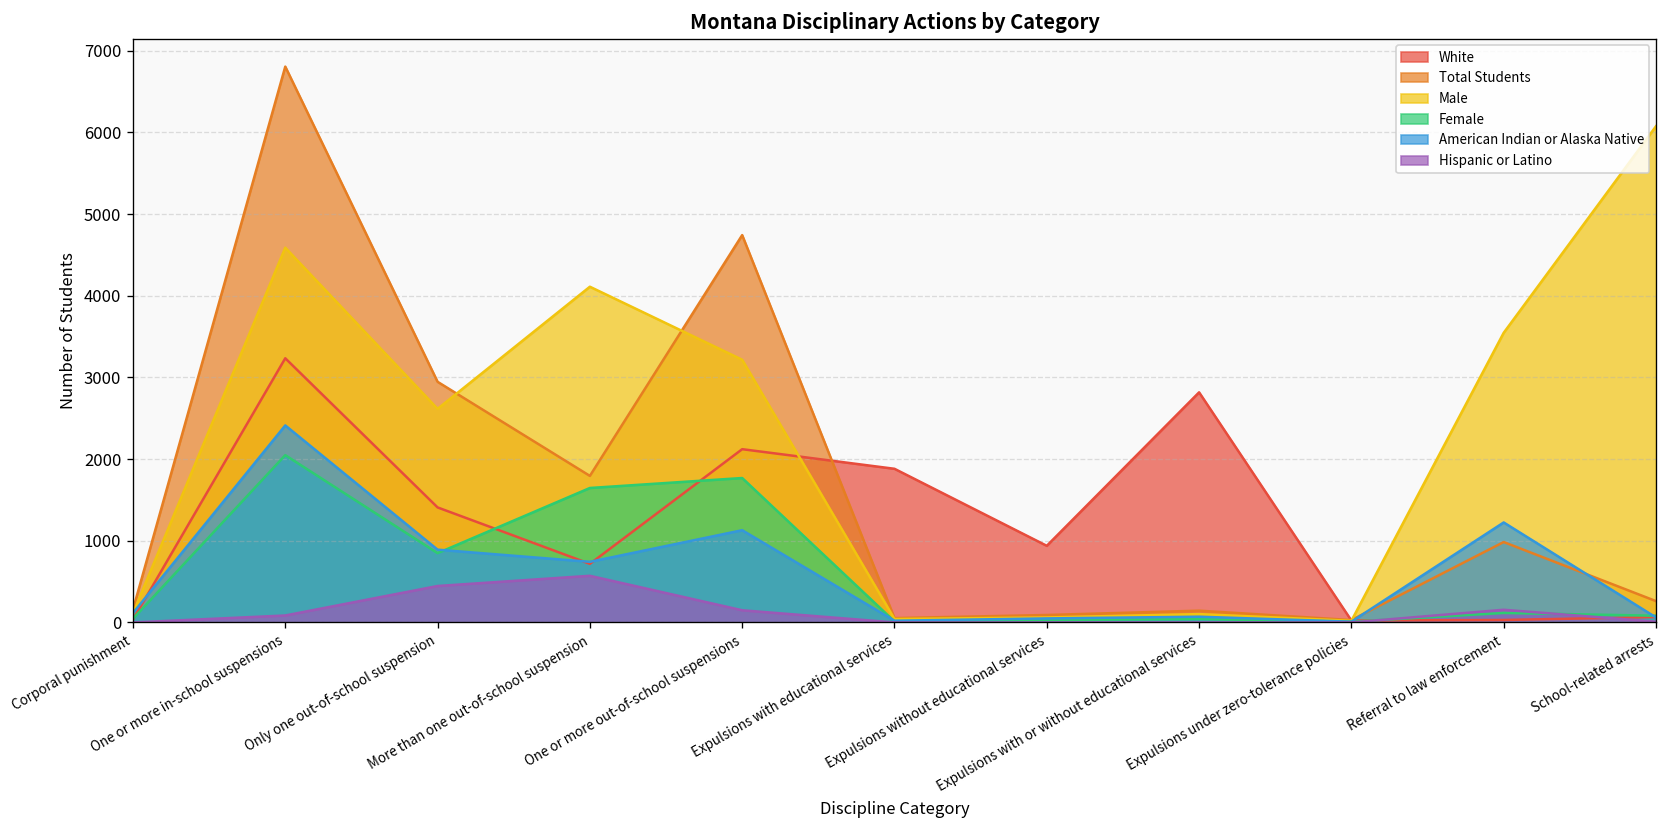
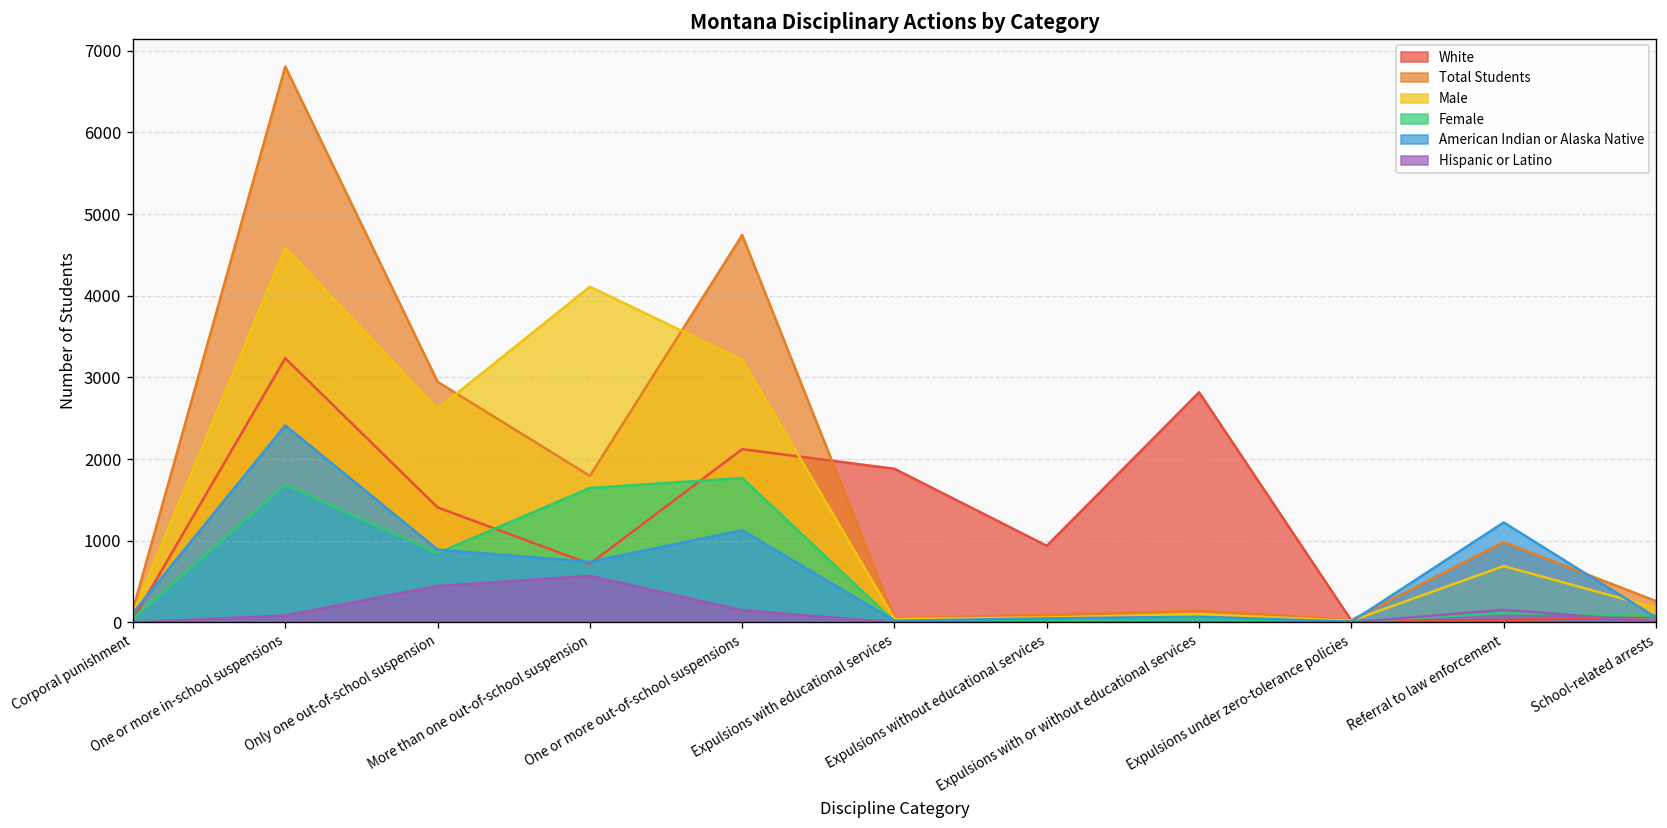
Female, One or more in-school suspensions: 2000 -> 1700
Male, Referral to law enforcement: 3500 -> 700
Male, School-related arrests: 6100 -> 200
